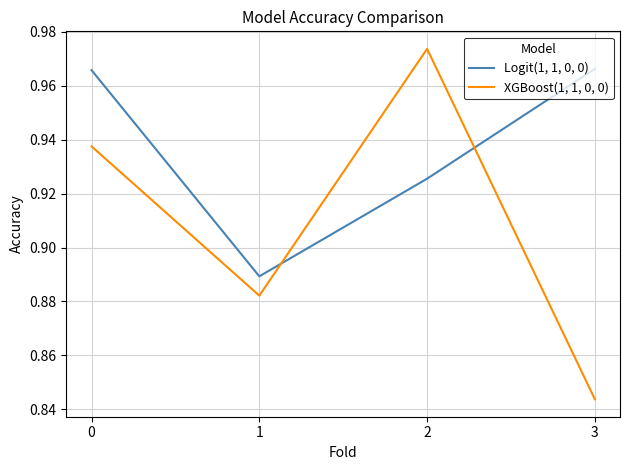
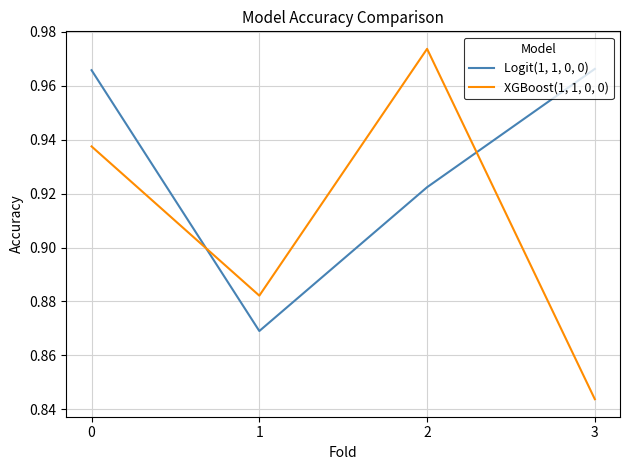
Logit(1, 1, 0, 0), 1: 0.889 -> 0.869
Logit(1, 1, 0, 0), 2: 0.926 -> 0.922
